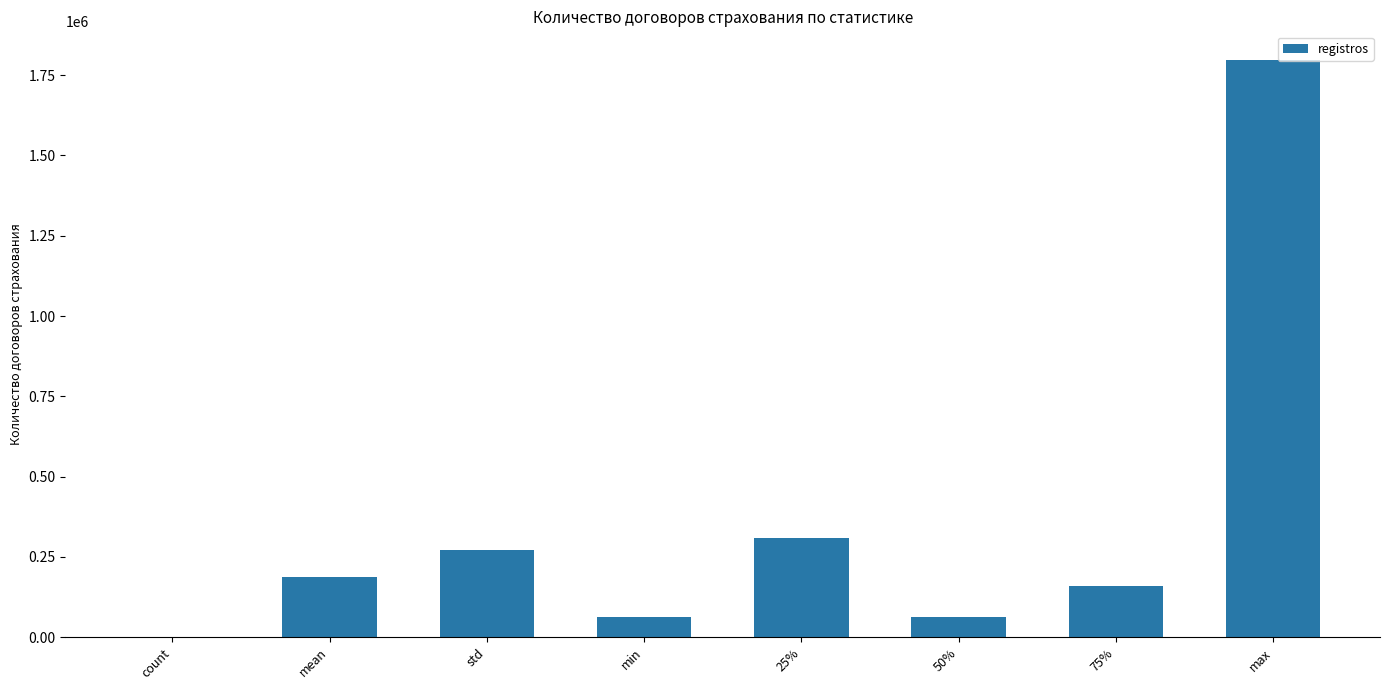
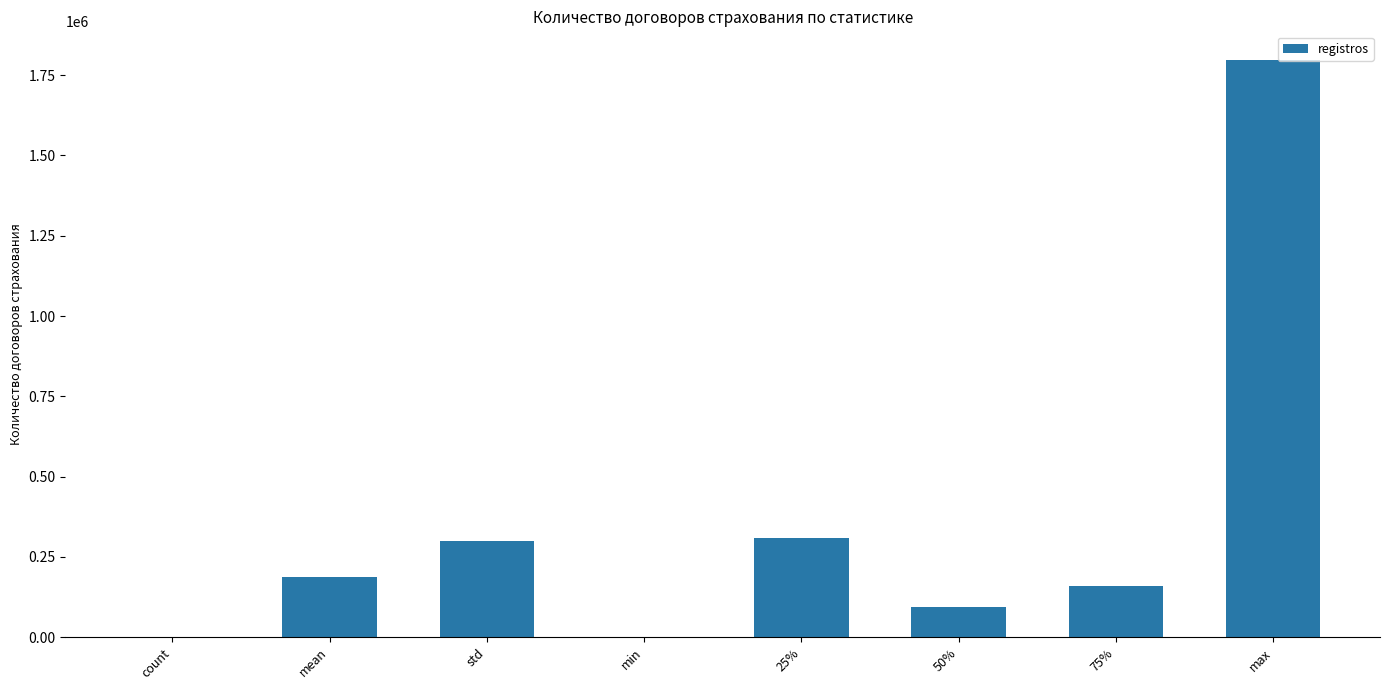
std: 270000 -> 300000
min: 60000 -> 0
50%: 60000 -> 100000
